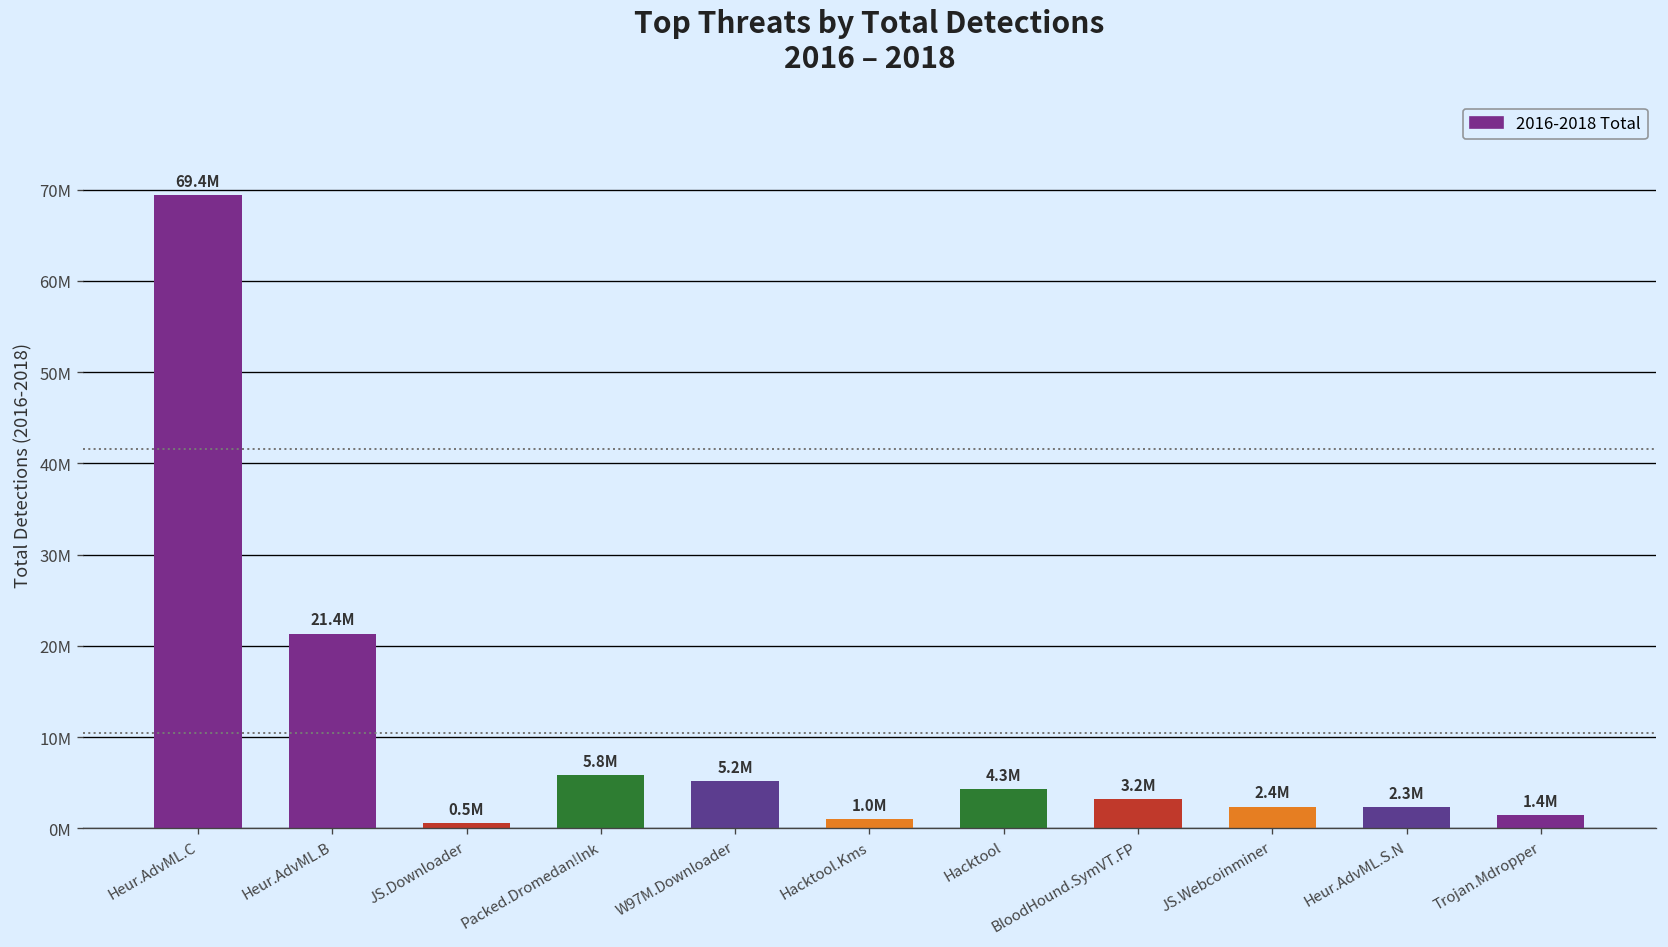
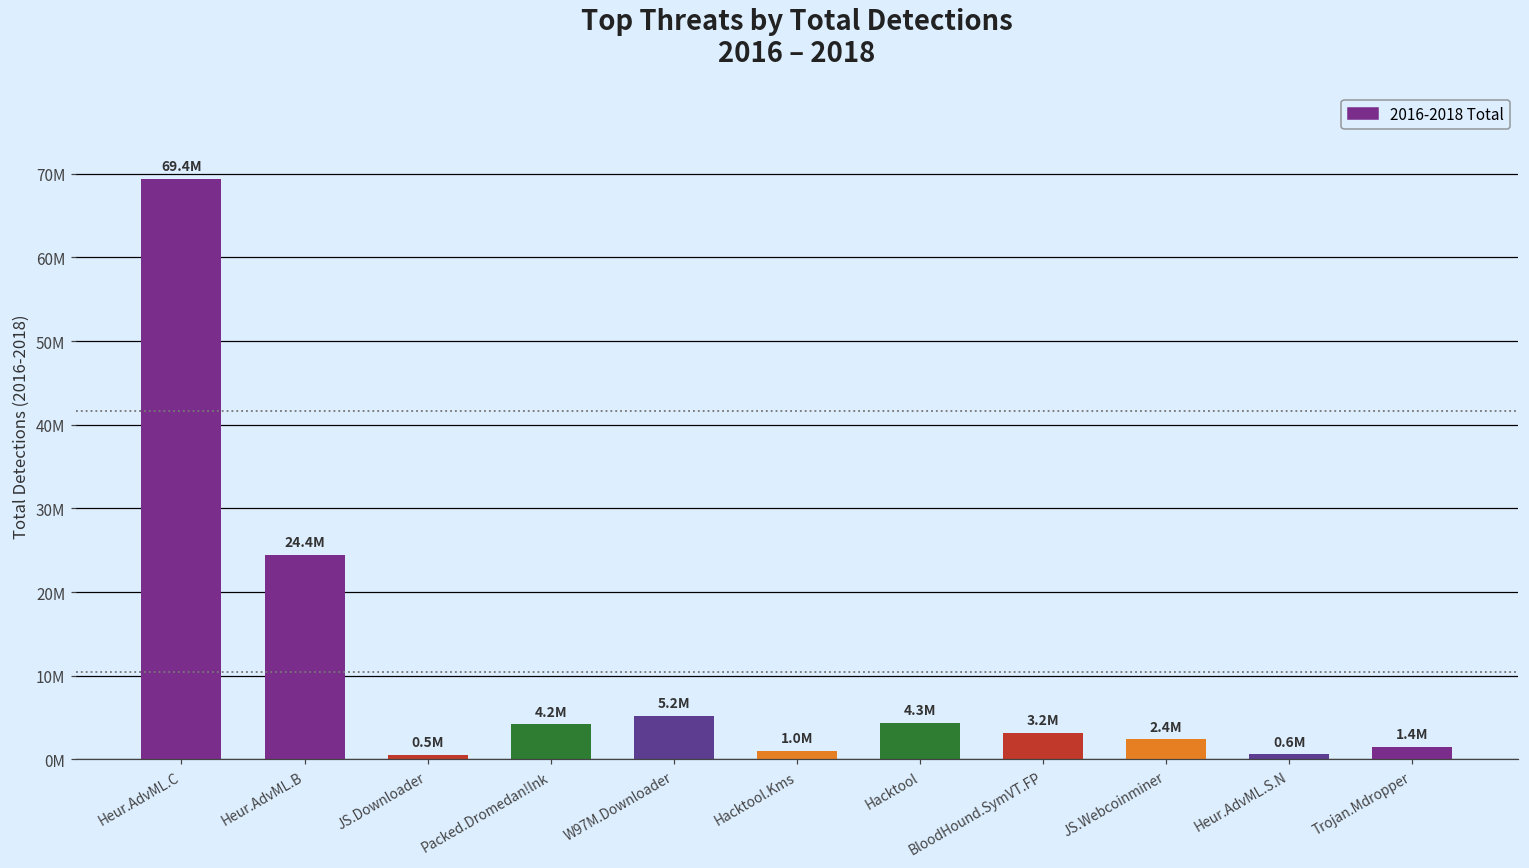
Heur.AdvML.B: 21.4M -> 24.4M
Packed.Dromedan!lnk: 5.8M -> 4.2M
Heur.AdvML.S.N: 2.3M -> 0.6M
